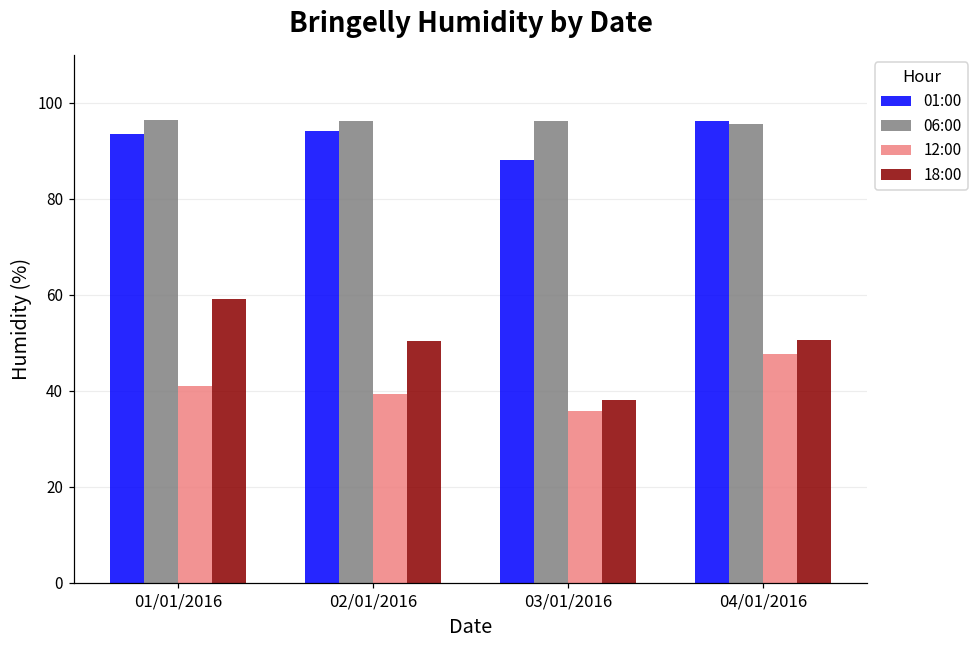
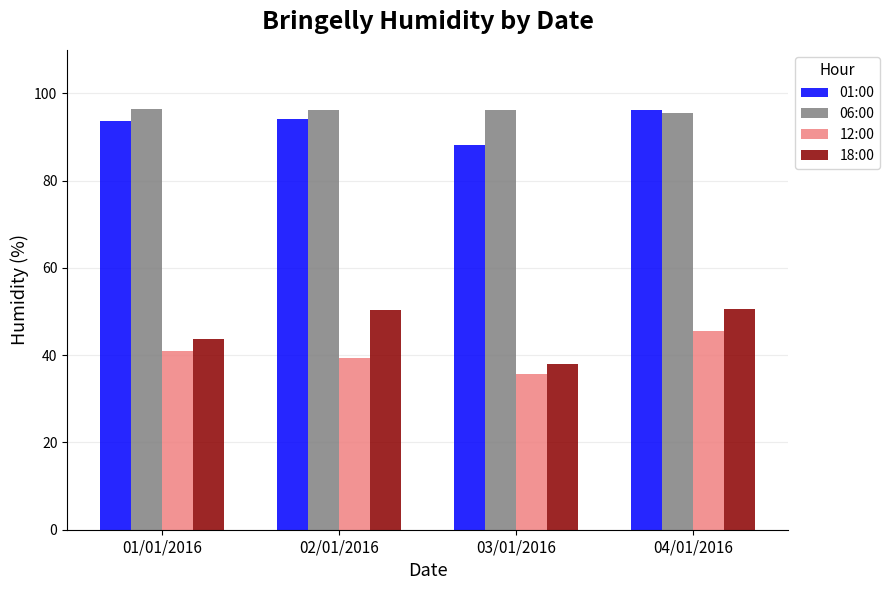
18:00, 01/01/2016: 59 -> 44
12:00, 04/01/2016: 48 -> 46
